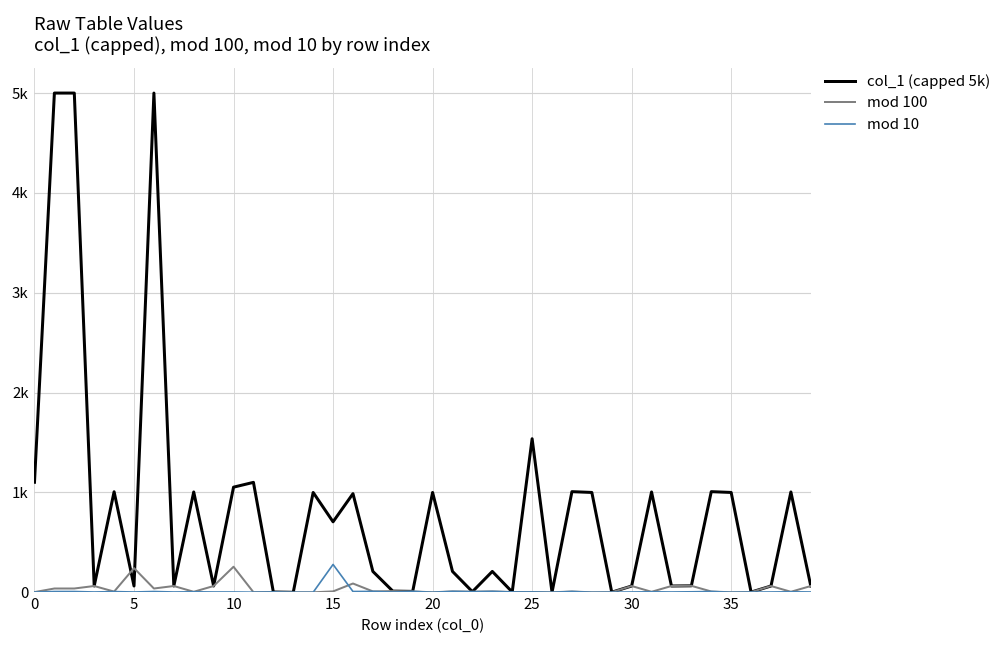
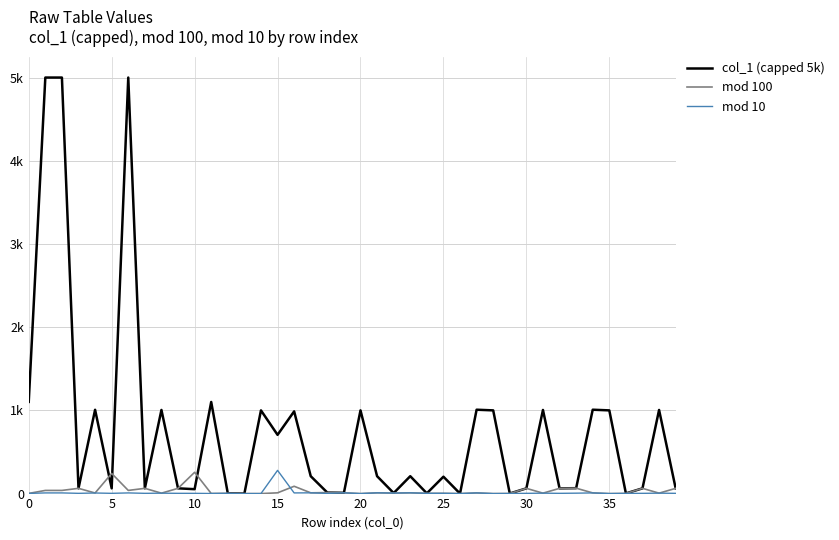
col_1 (capped 5k), 10: 1100 -> 100
col_1 (capped 5k), 25: 1500 -> 200
